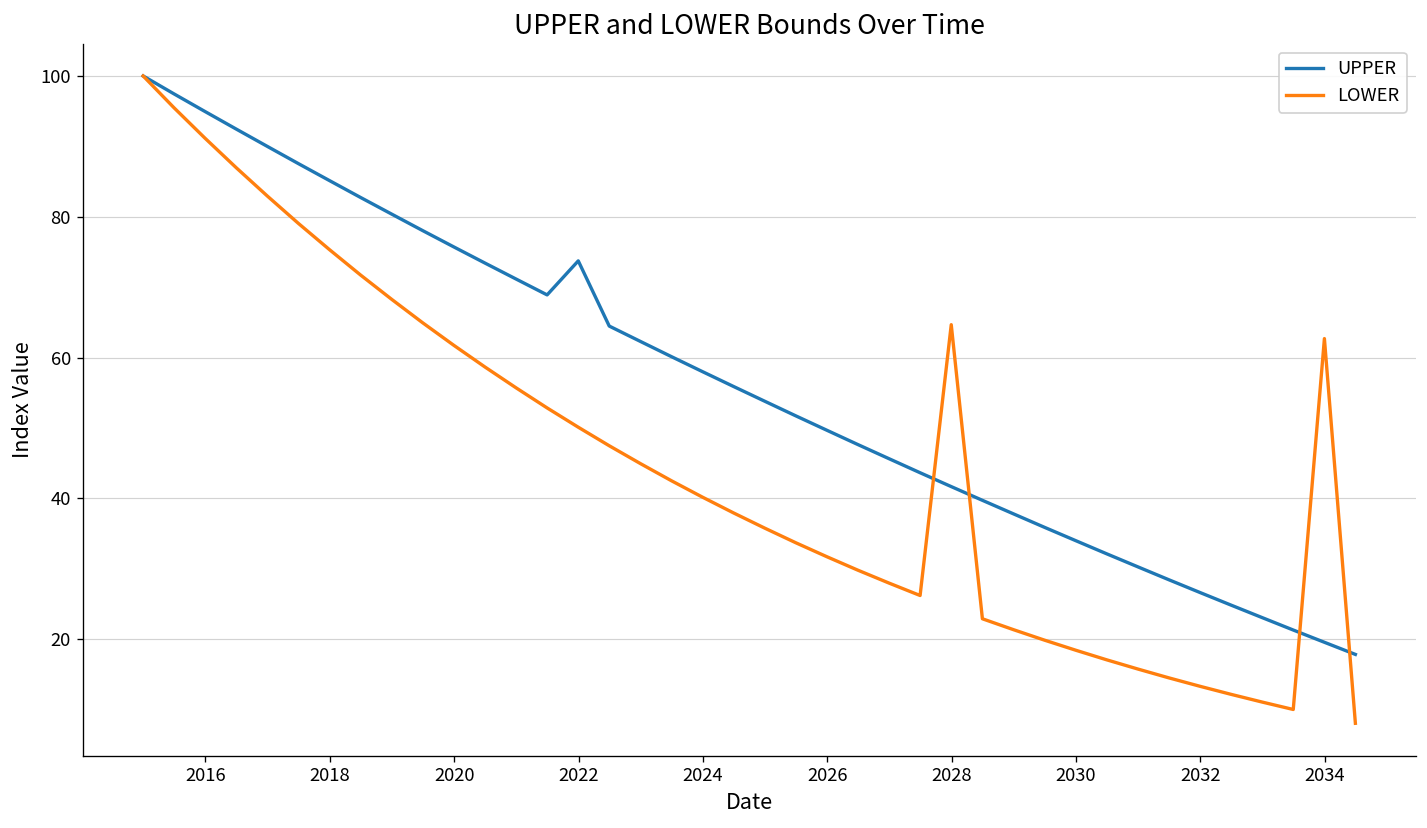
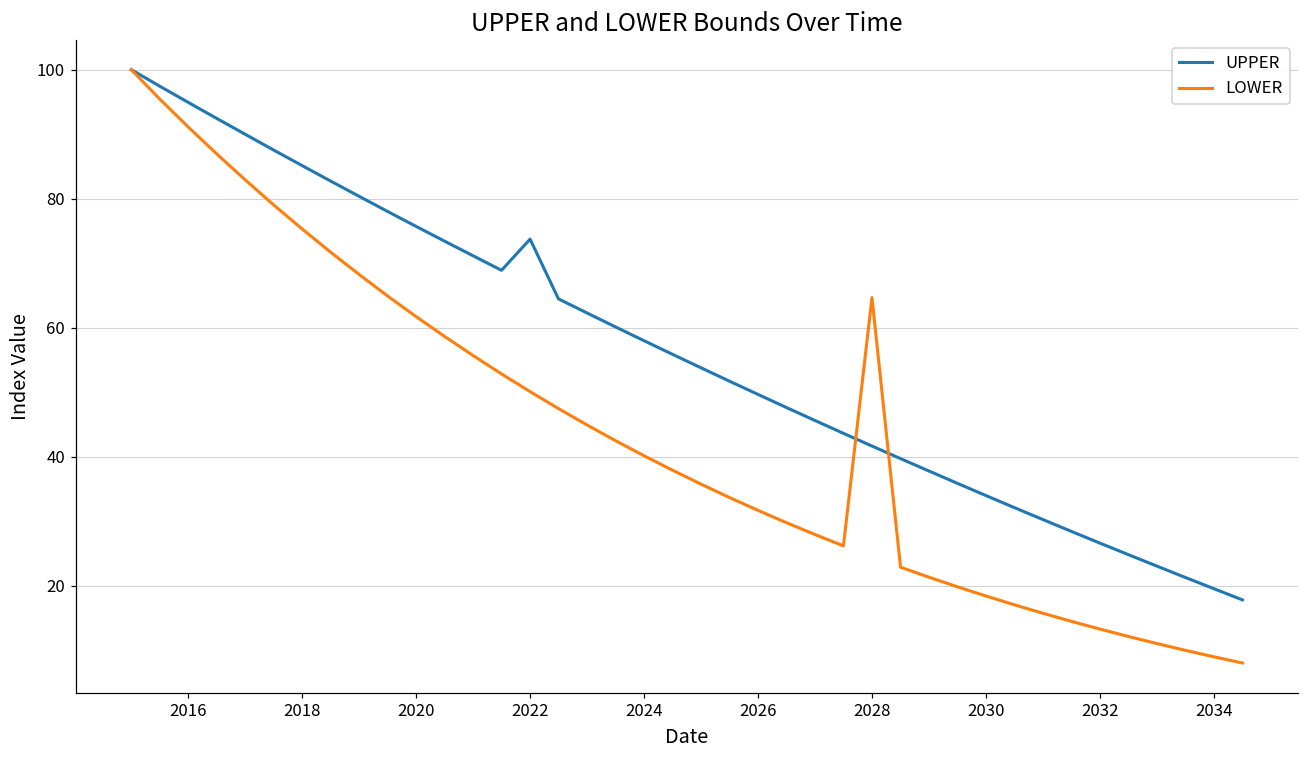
LOWER, 2034: 63 -> 9
